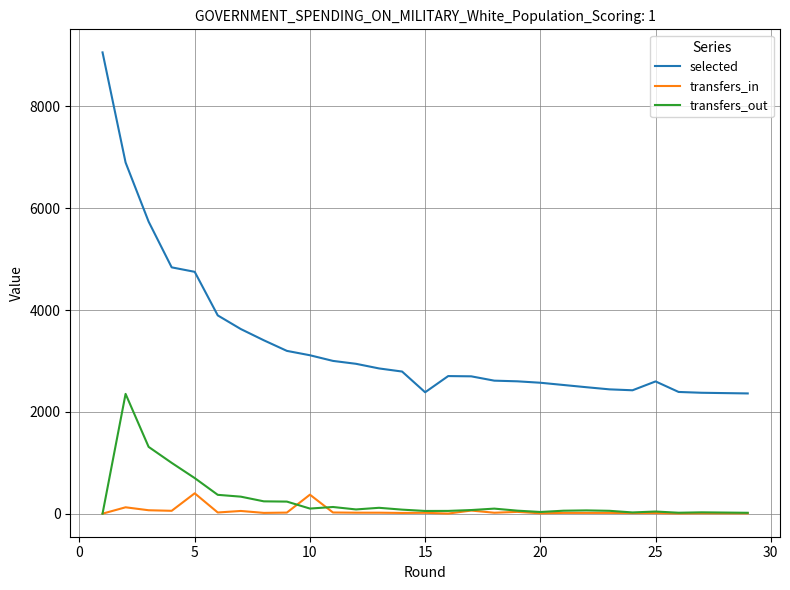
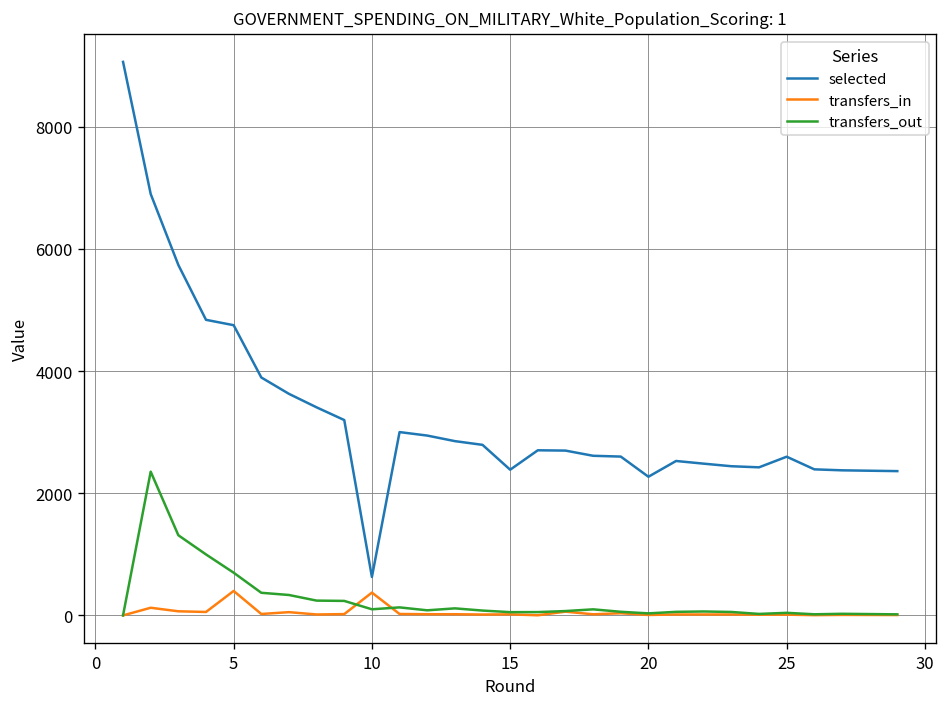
selected, 10: 3100 -> 600
selected, 20: 2600 -> 2300
